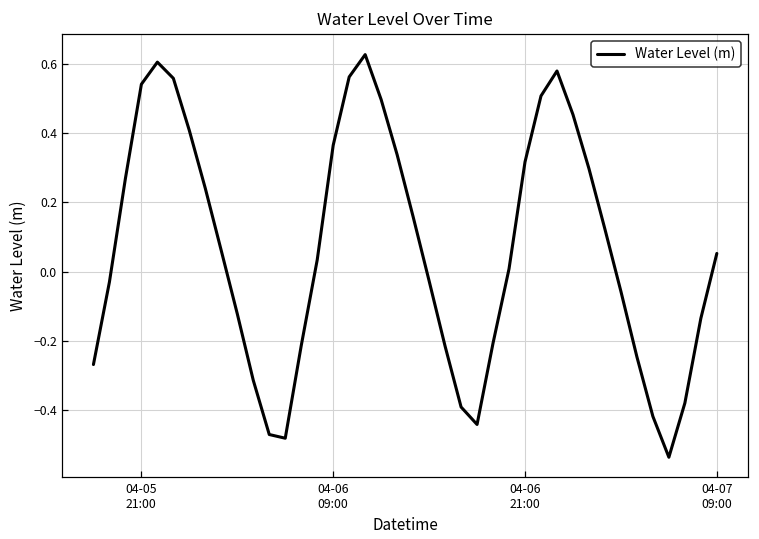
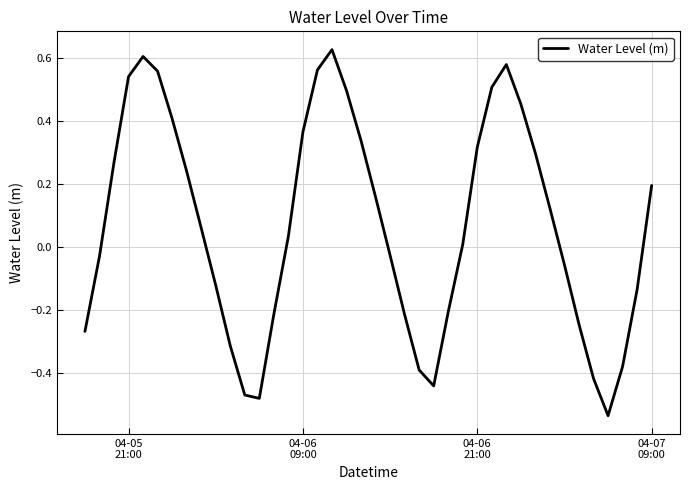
04-07 09:00: 0.05 -> 0.20
